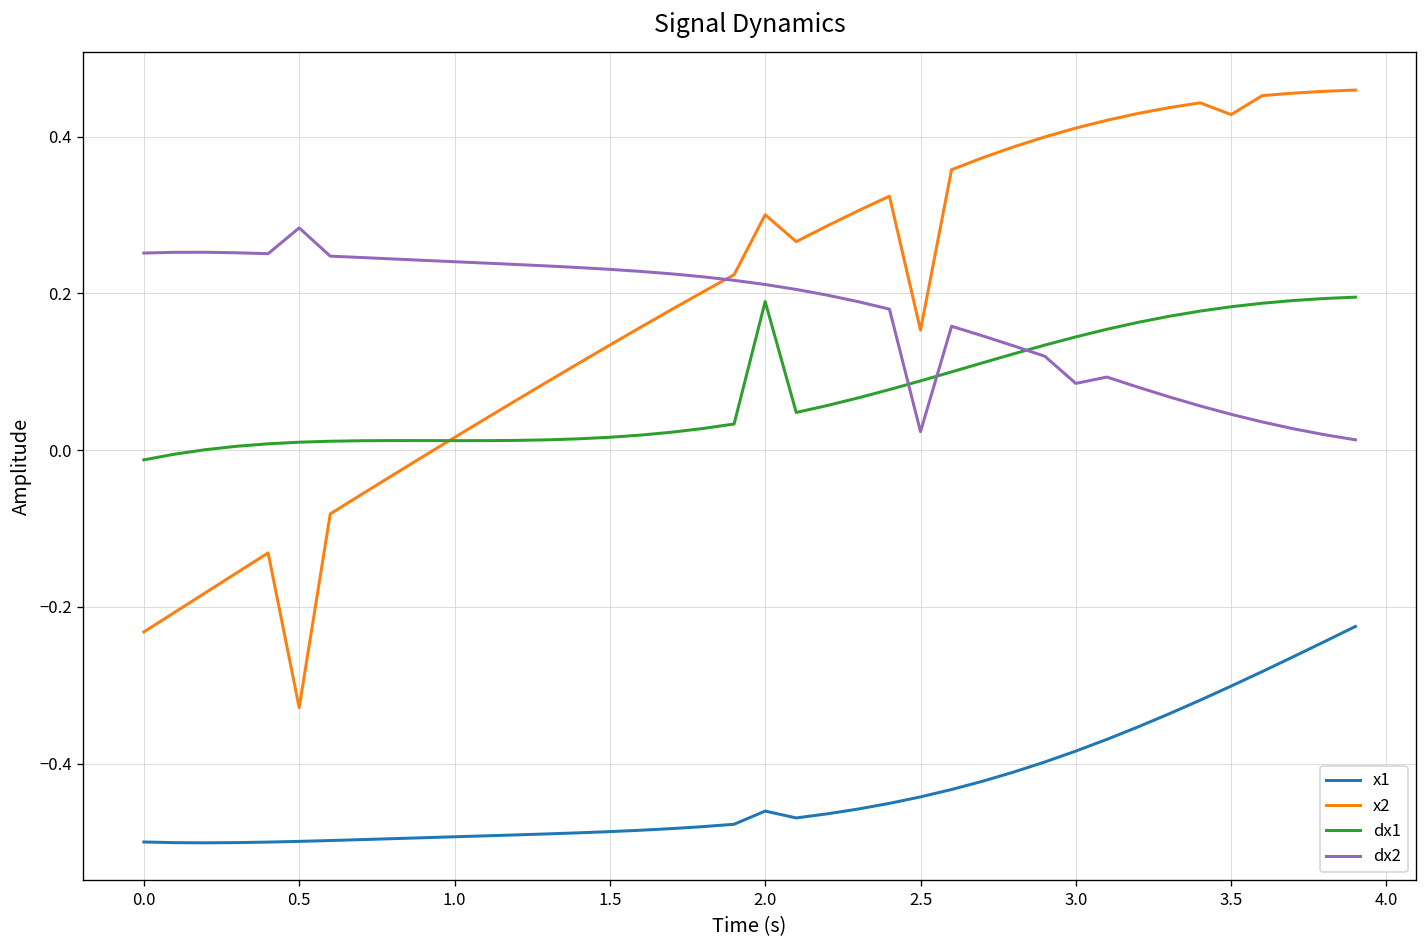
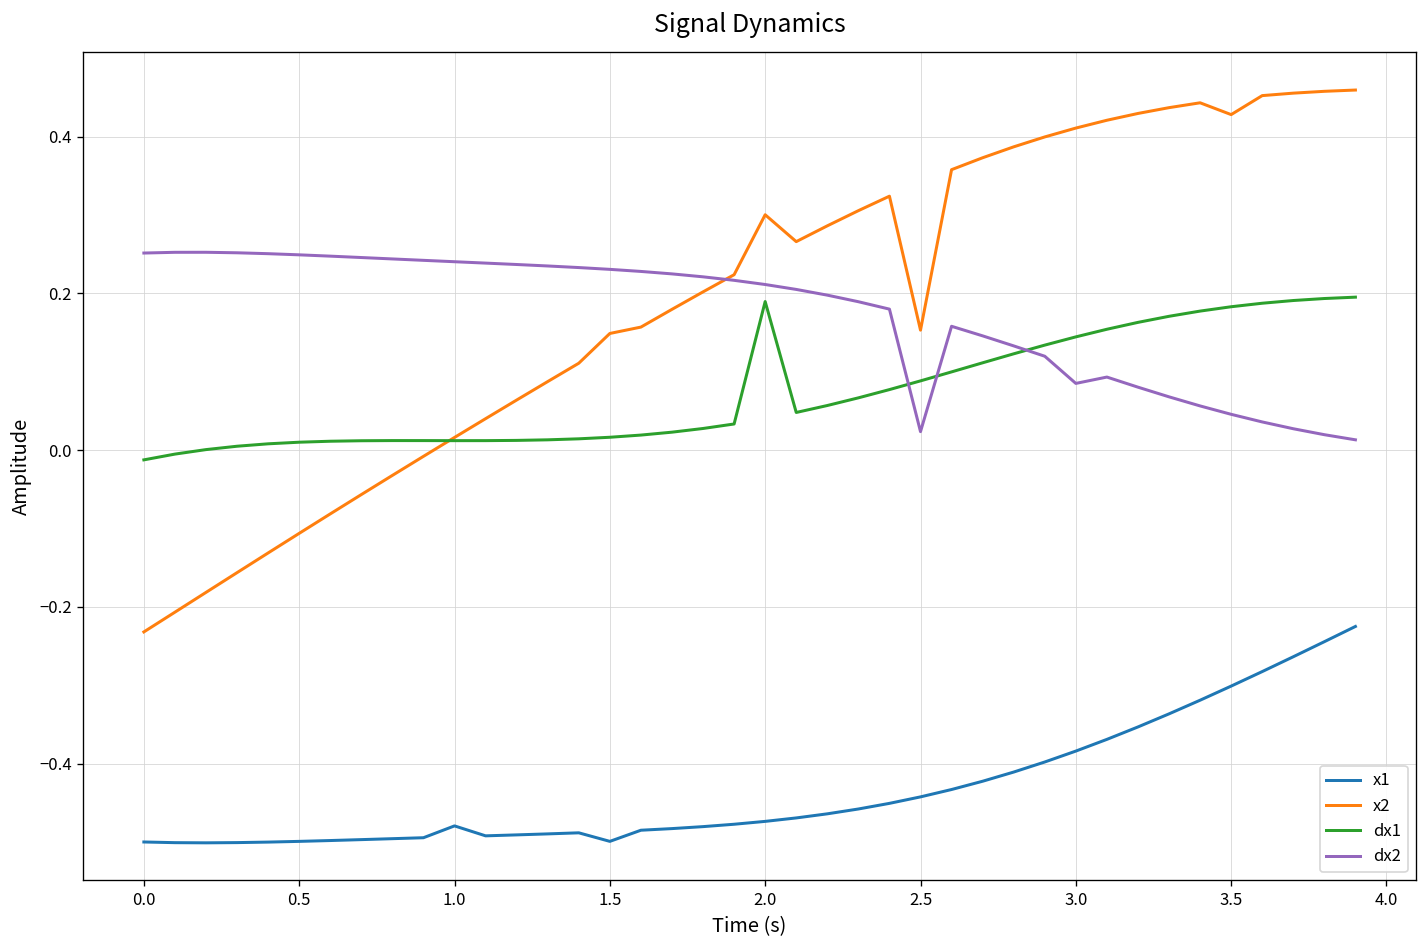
x2, 0.5: -0.33 -> -0.11
dx2, 0.5: 0.28 -> 0.25
x1, 1.0: -0.49 -> -0.48
x1, 1.5: -0.49 -> -0.50
x2, 1.5: 0.13 -> 0.15
x1, 2.0: -0.46 -> -0.47
